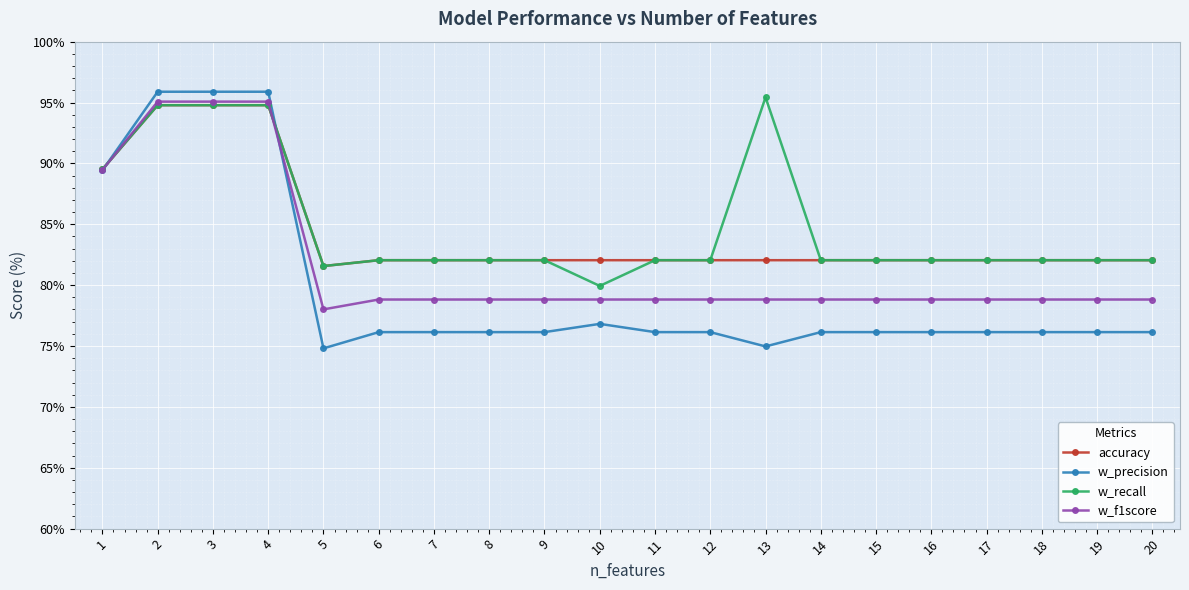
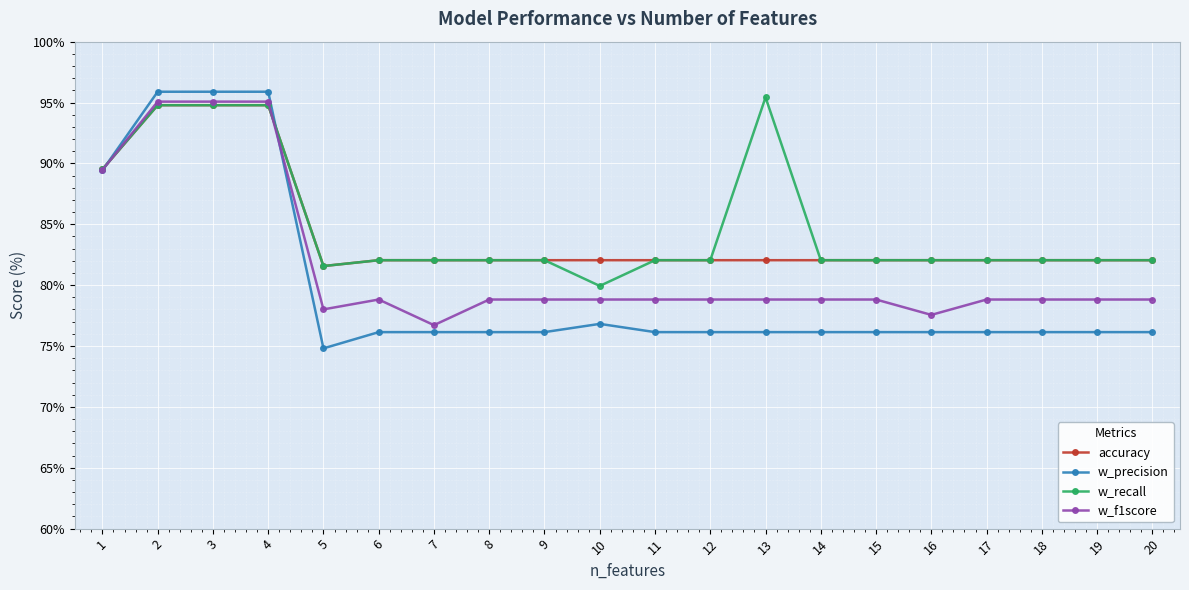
w_f1score, 7: 78.8% -> 76.7%
w_precision, 13: 75.0% -> 76.1%
w_f1score, 16: 78.8% -> 77.6%
